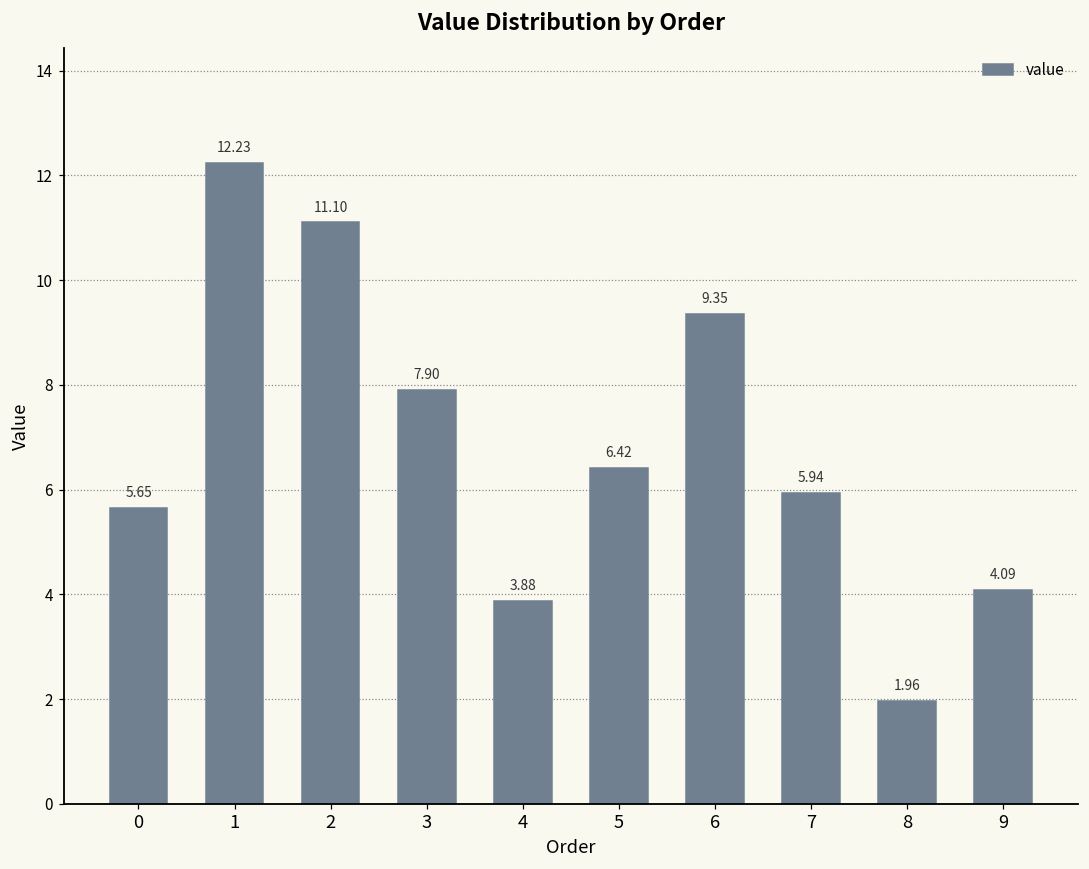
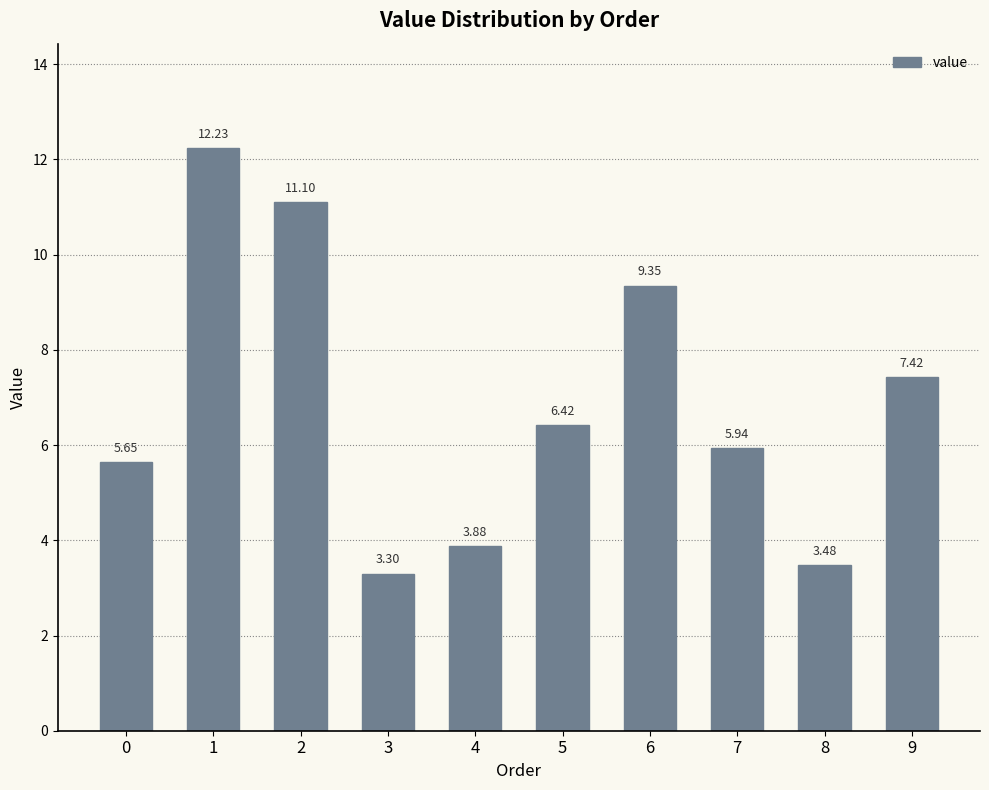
3: 7.90 -> 3.30
8: 1.96 -> 3.48
9: 4.09 -> 7.42
